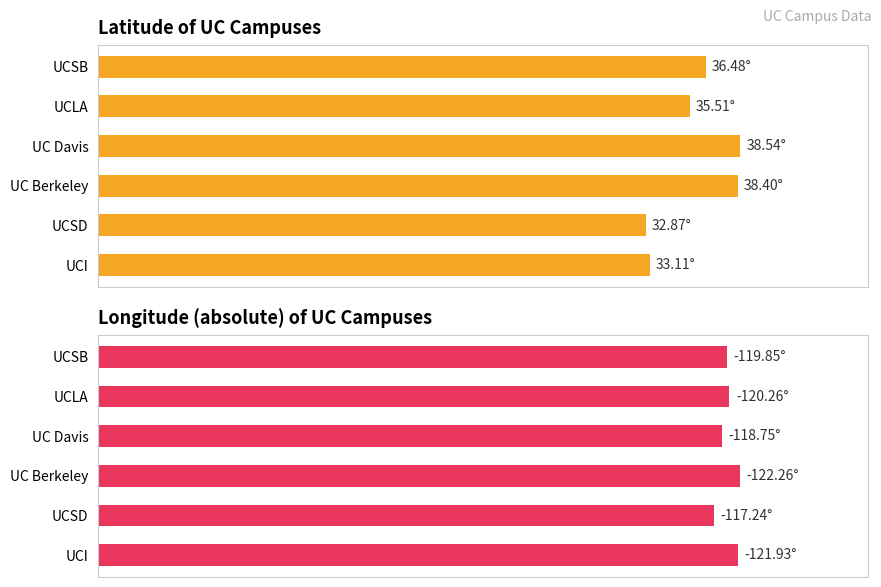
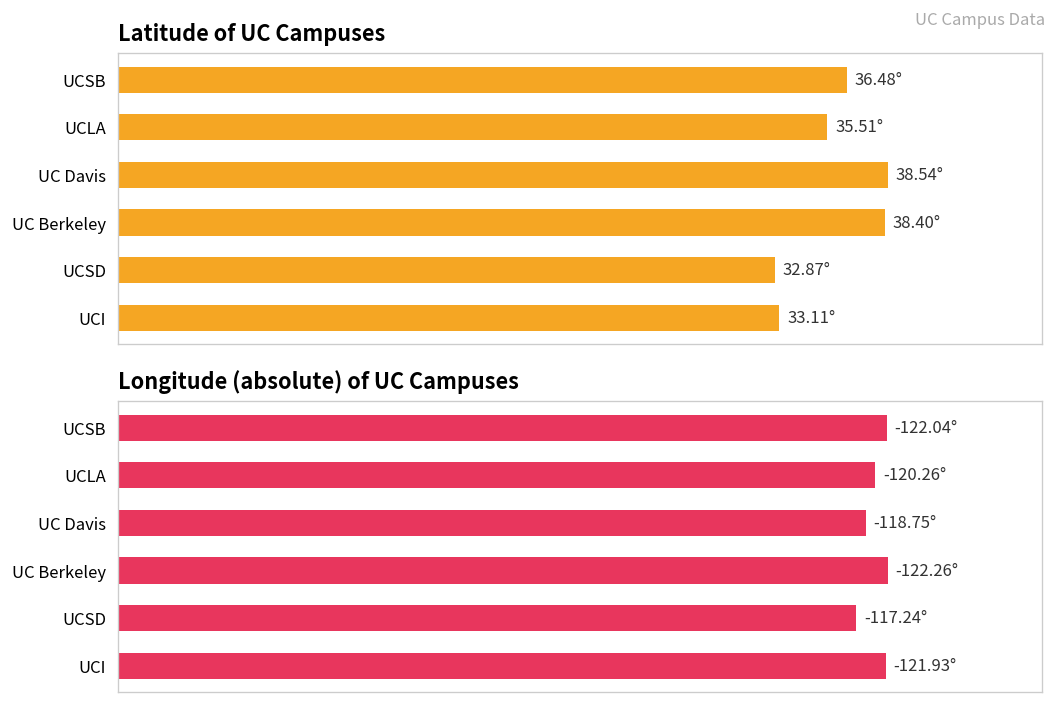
Longitude (absolute) of UC Campuses, UCSB: -119.85° -> -122.04°
